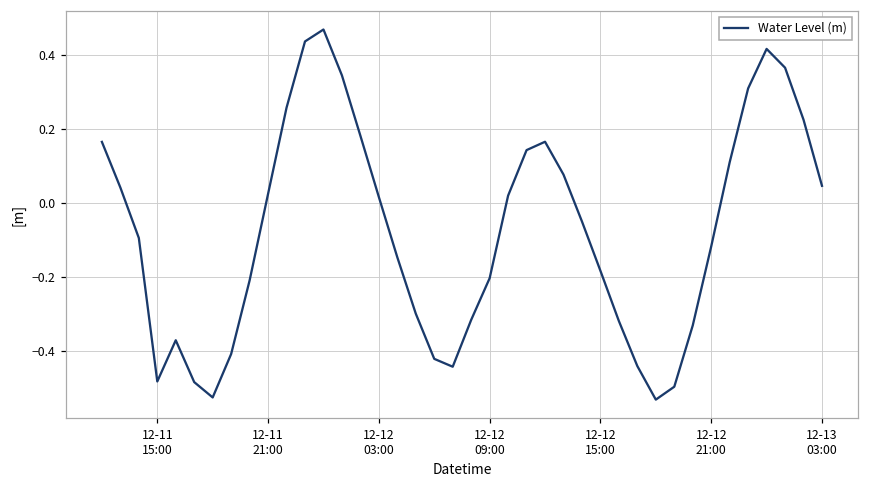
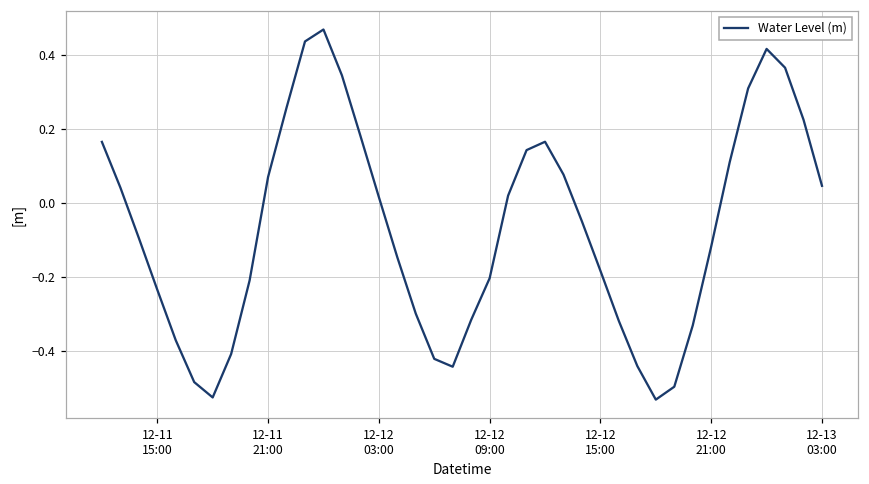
12-11 15:00: -0.48 -> -0.24
12-11 21:00: 0.02 -> 0.07
